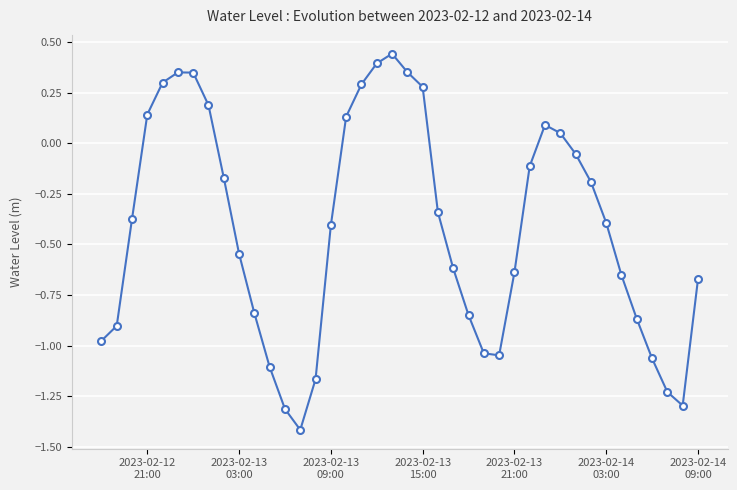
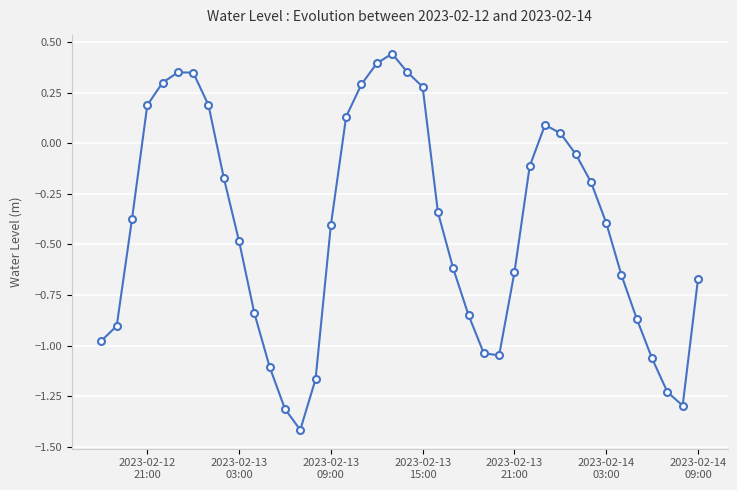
2023-02-12 21:00: 0.14 -> 0.19
2023-02-13 03:00: -0.55 -> -0.48
